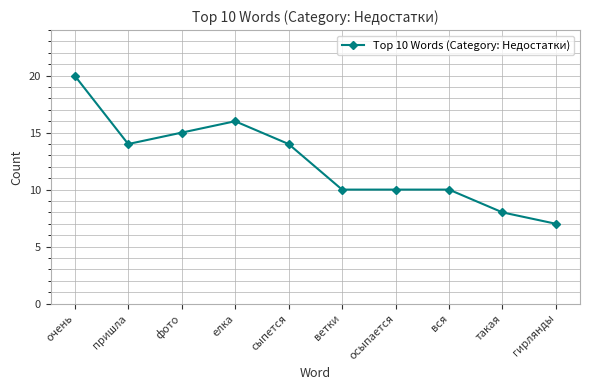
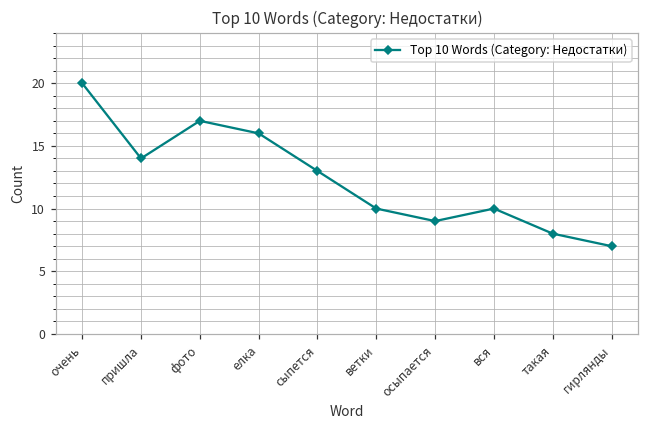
фото: 15 -> 17
сыпется: 14 -> 13
осыпается: 10 -> 9
